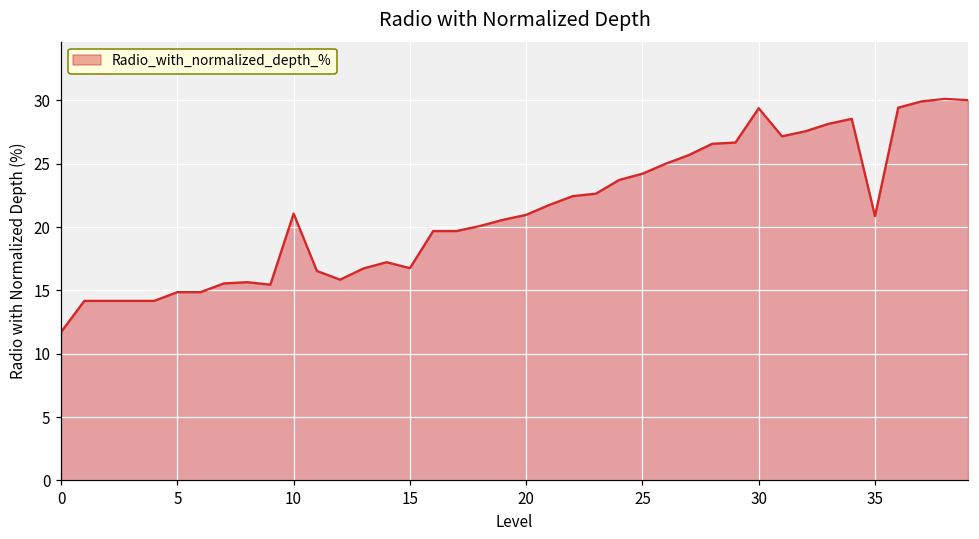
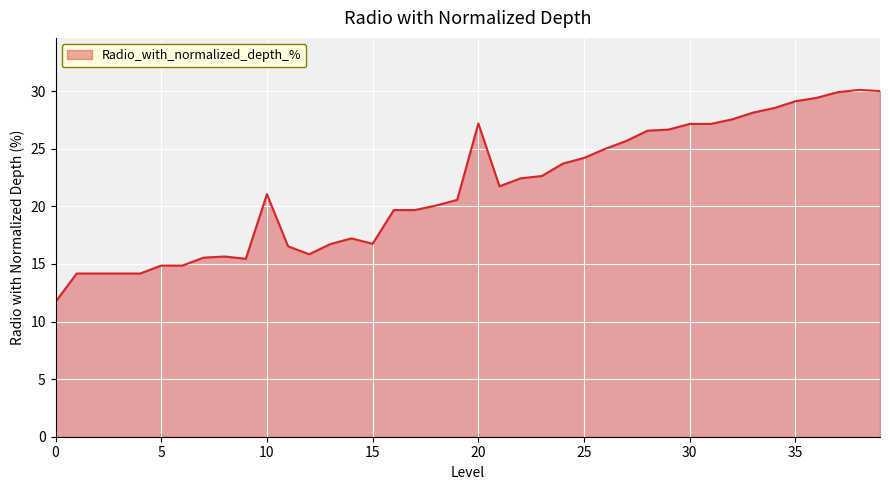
20: 21.0 -> 27.2
30: 29.4 -> 27.2
35: 20.9 -> 29.1
